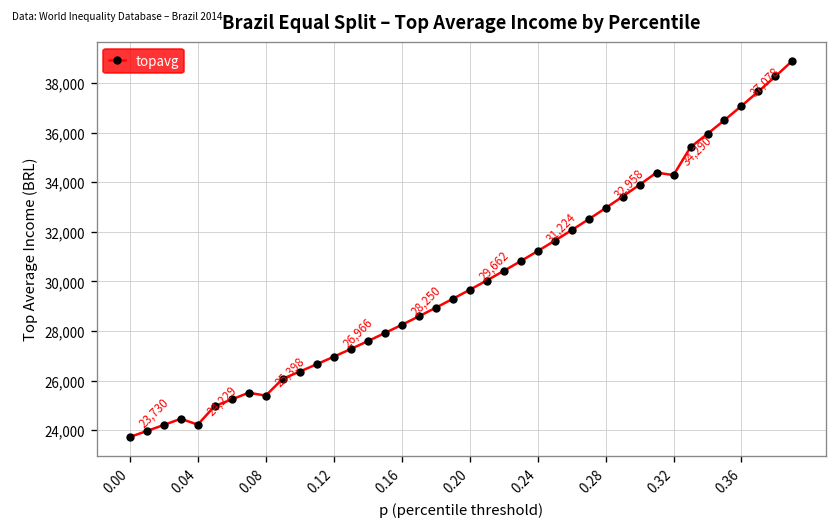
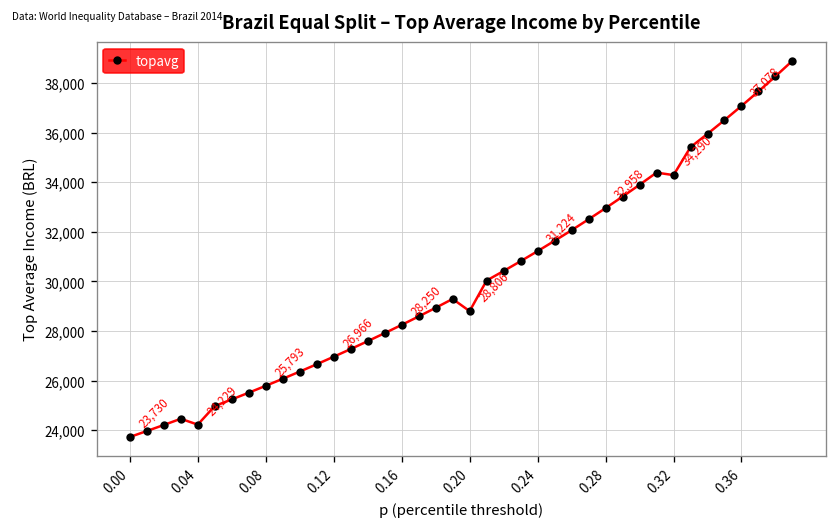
0.08: 25,398 -> 25,793
0.20: 29,662 -> 28,806
